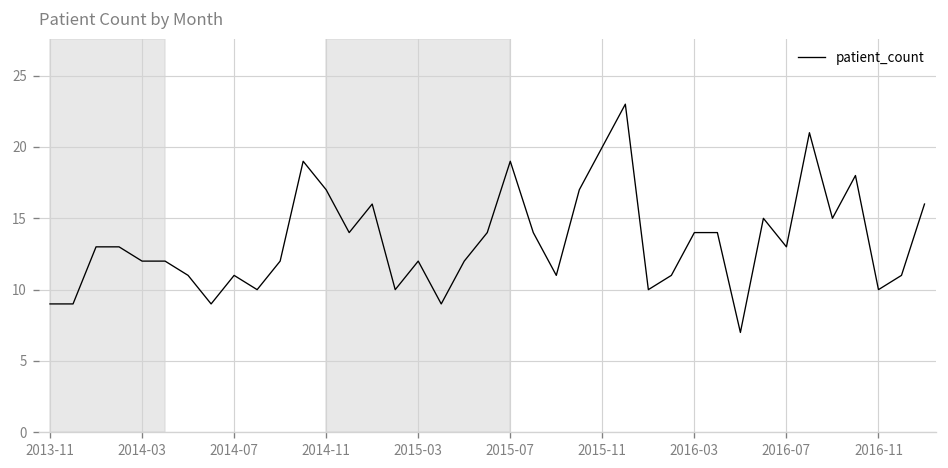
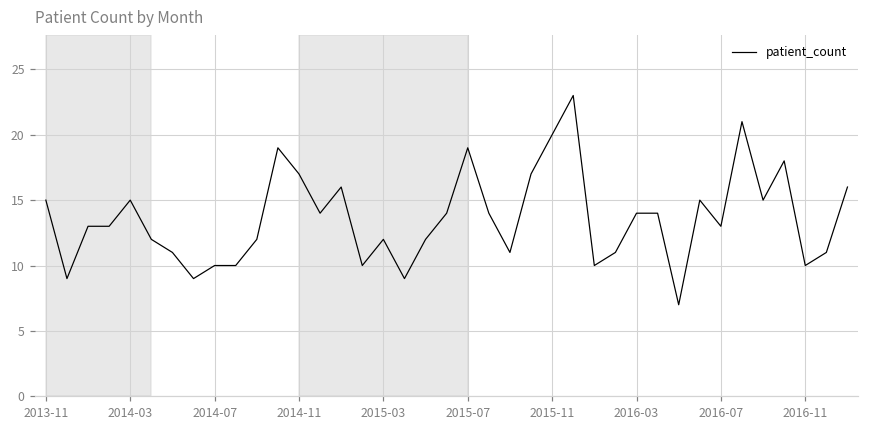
2013-11: 9 -> 15
2014-03: 12 -> 15
2014-07: 11 -> 10
